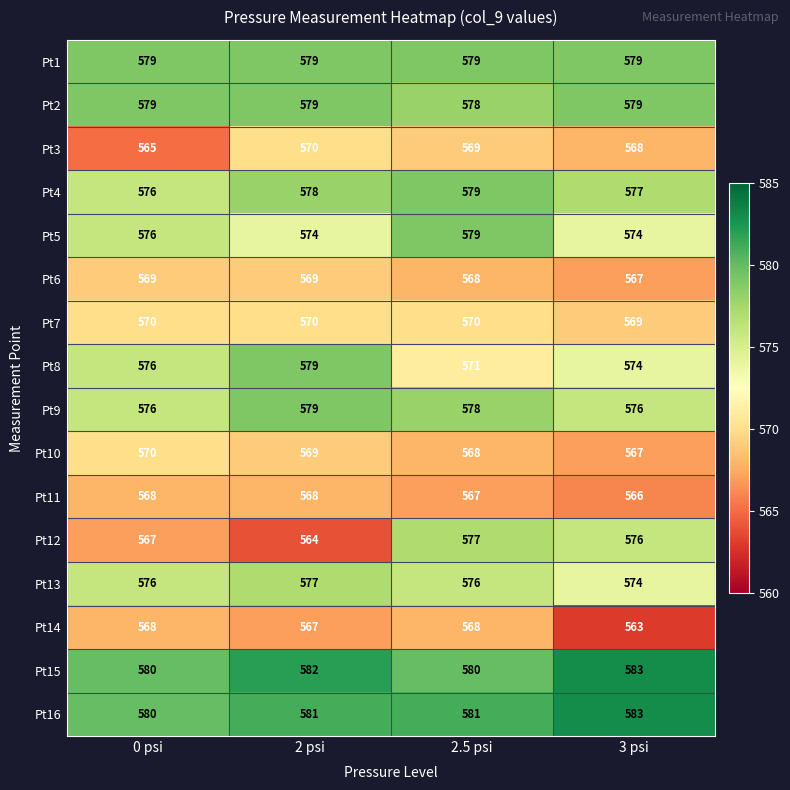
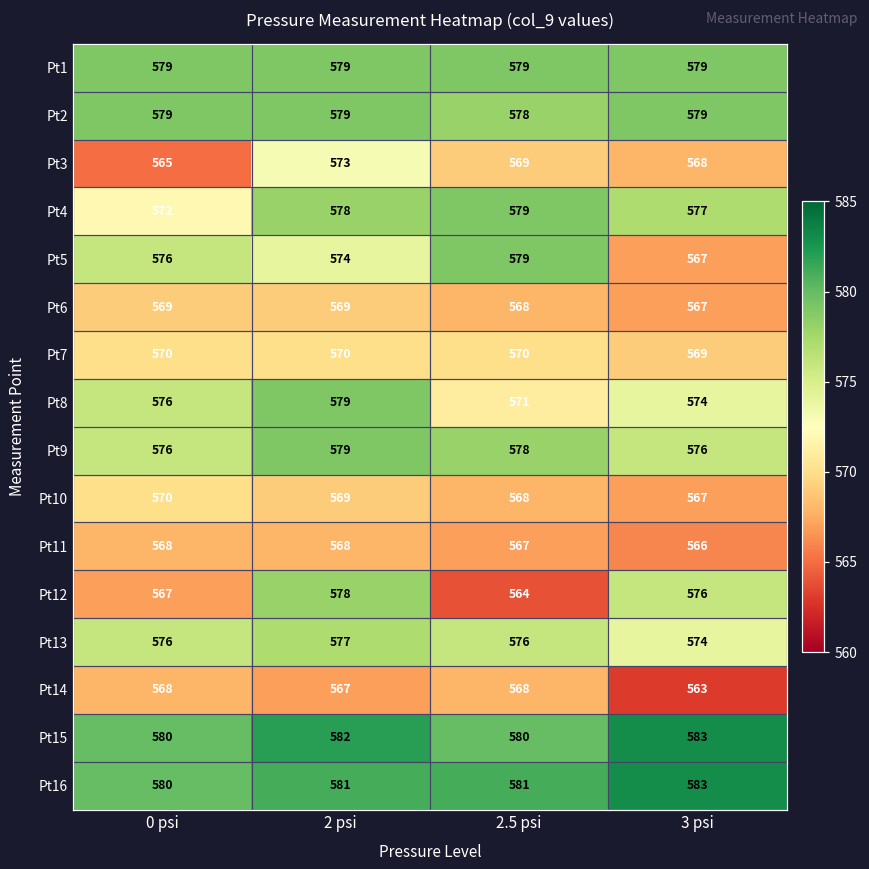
Pt3, 2 psi: 570 -> 573
Pt4, 0 psi: 576 -> 572
Pt5, 3 psi: 574 -> 567
Pt12, 2 psi: 564 -> 578
Pt12, 2.5 psi: 577 -> 564
